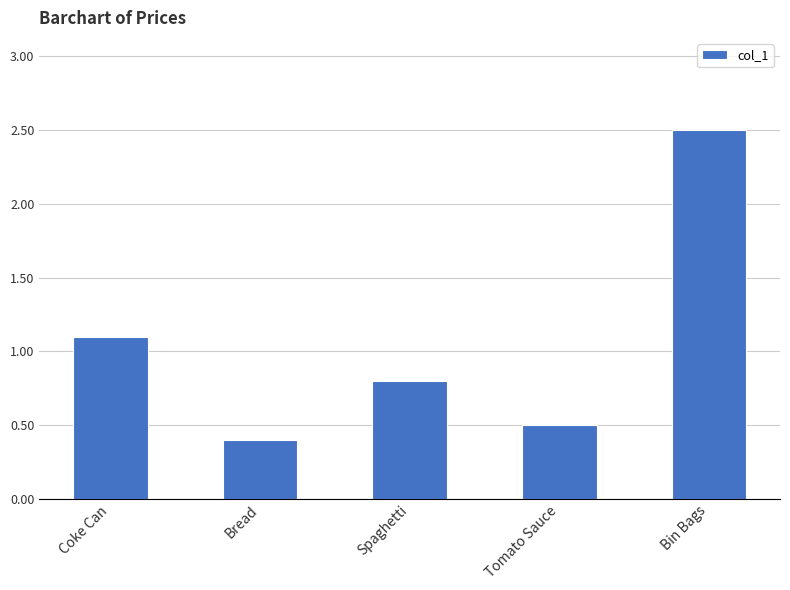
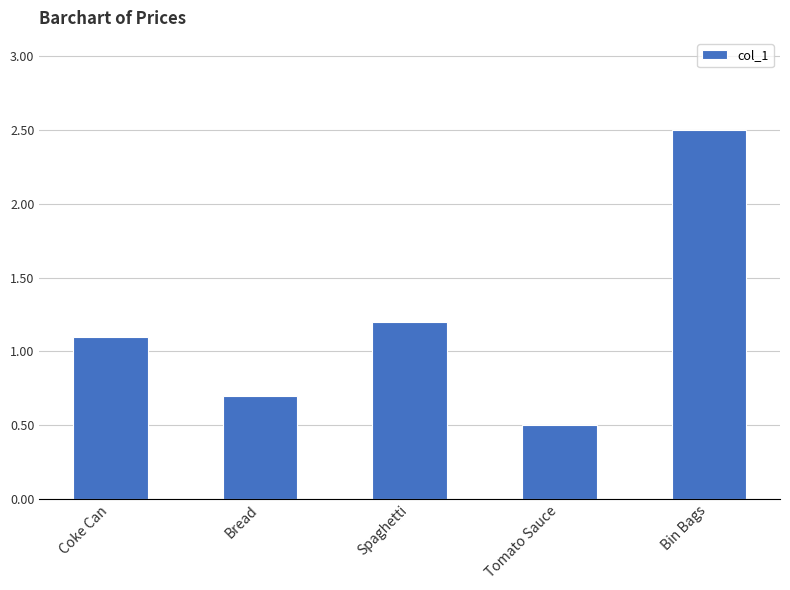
Bread: 0.4 -> 0.7
Spaghetti: 0.8 -> 1.2
